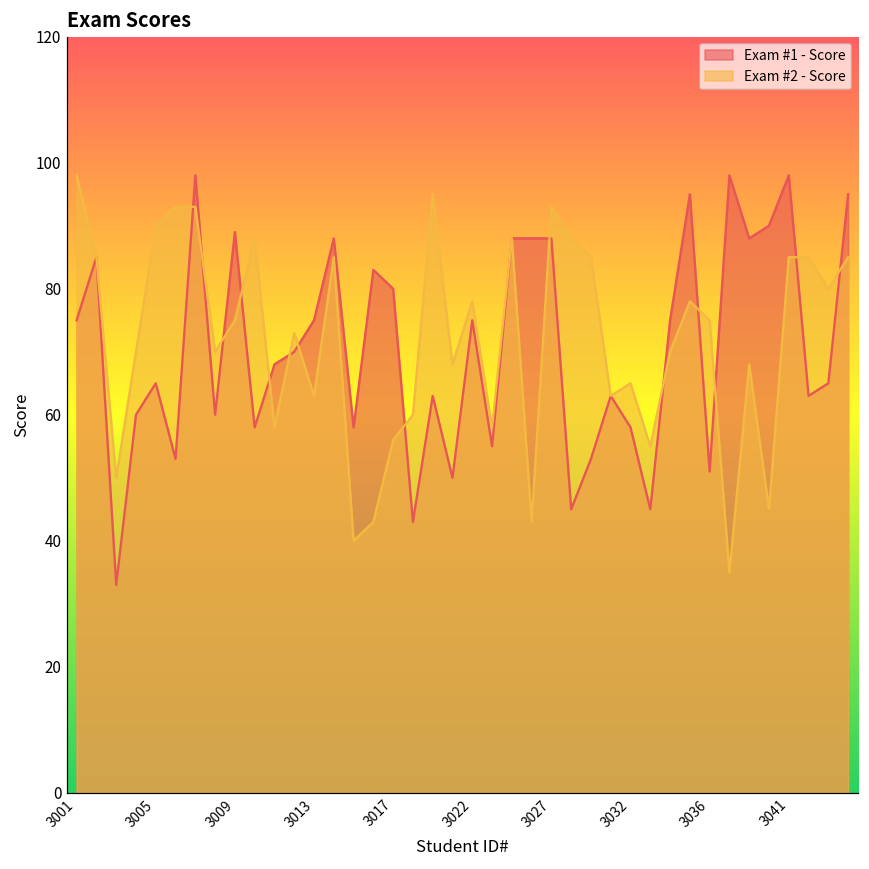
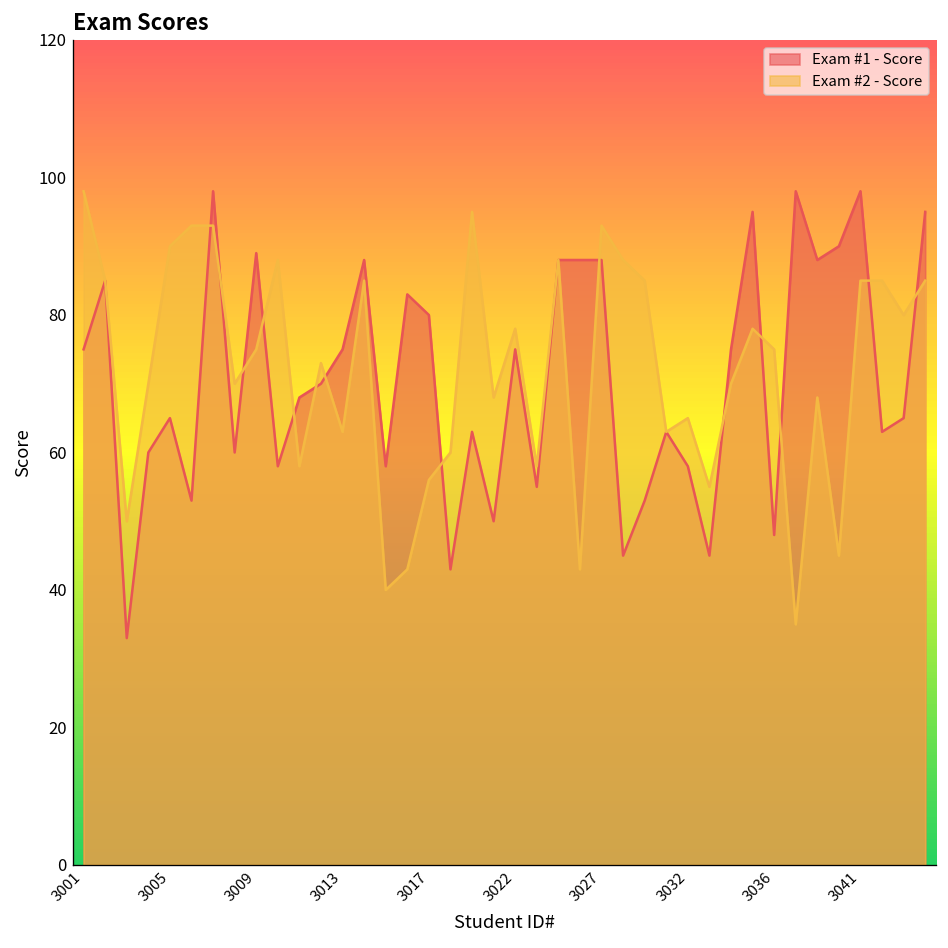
Exam #1 - Score, 3036: 51 -> 48
